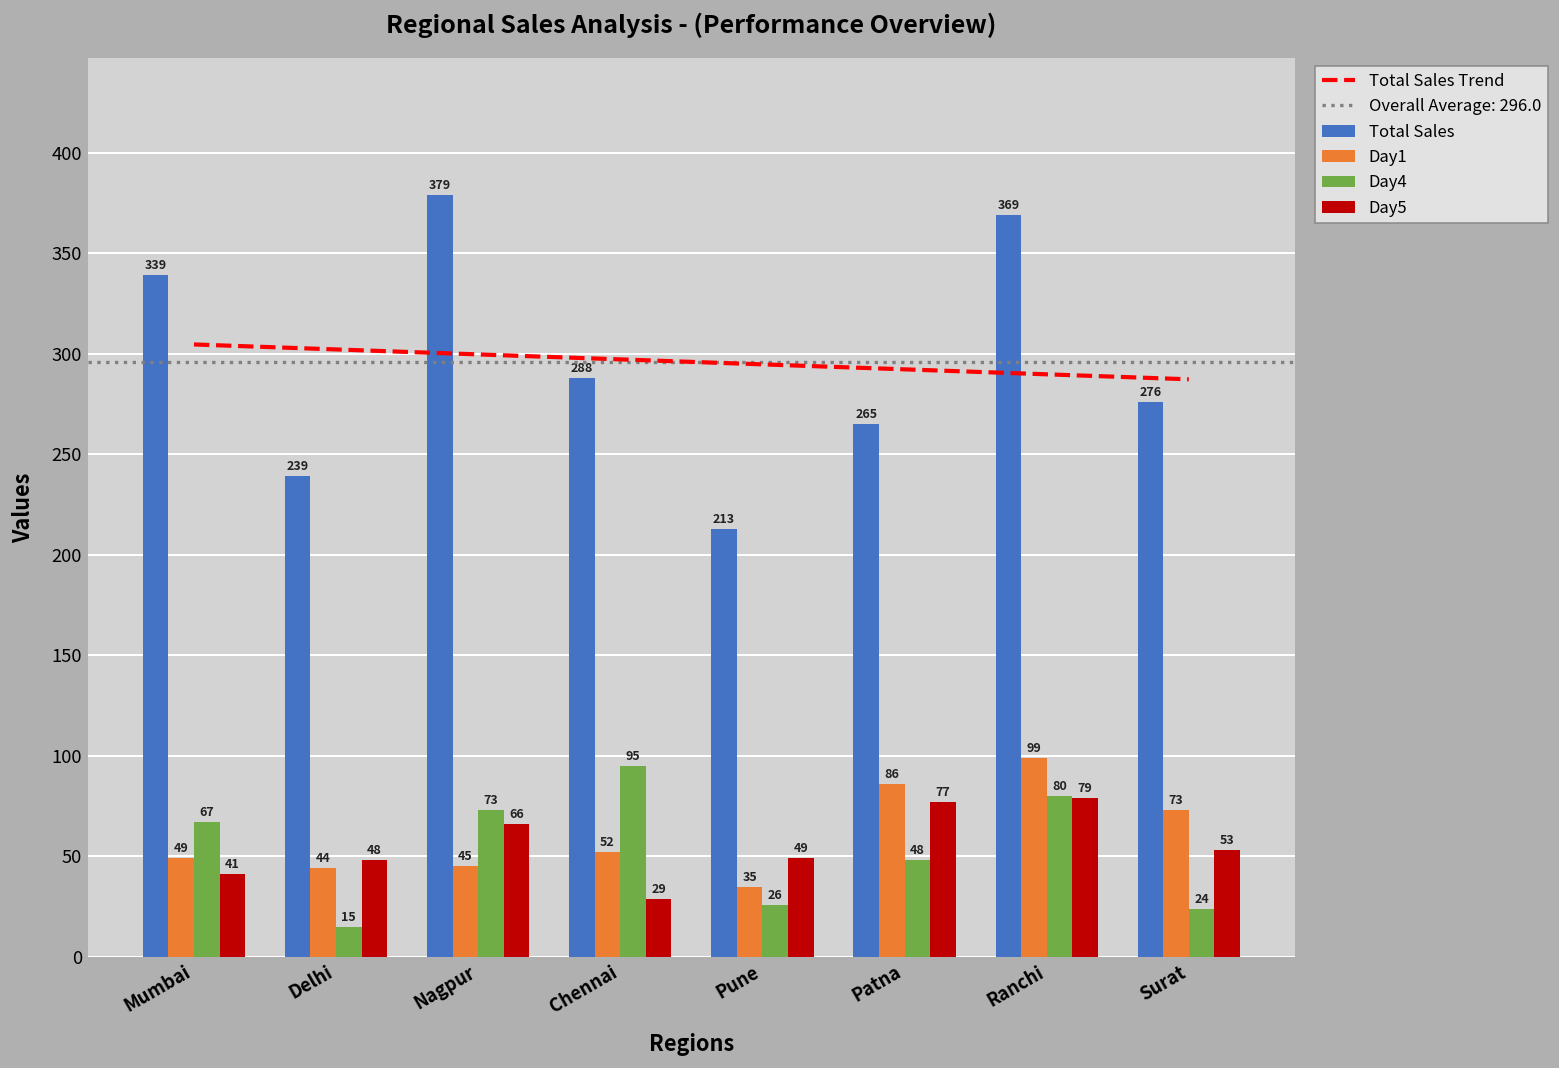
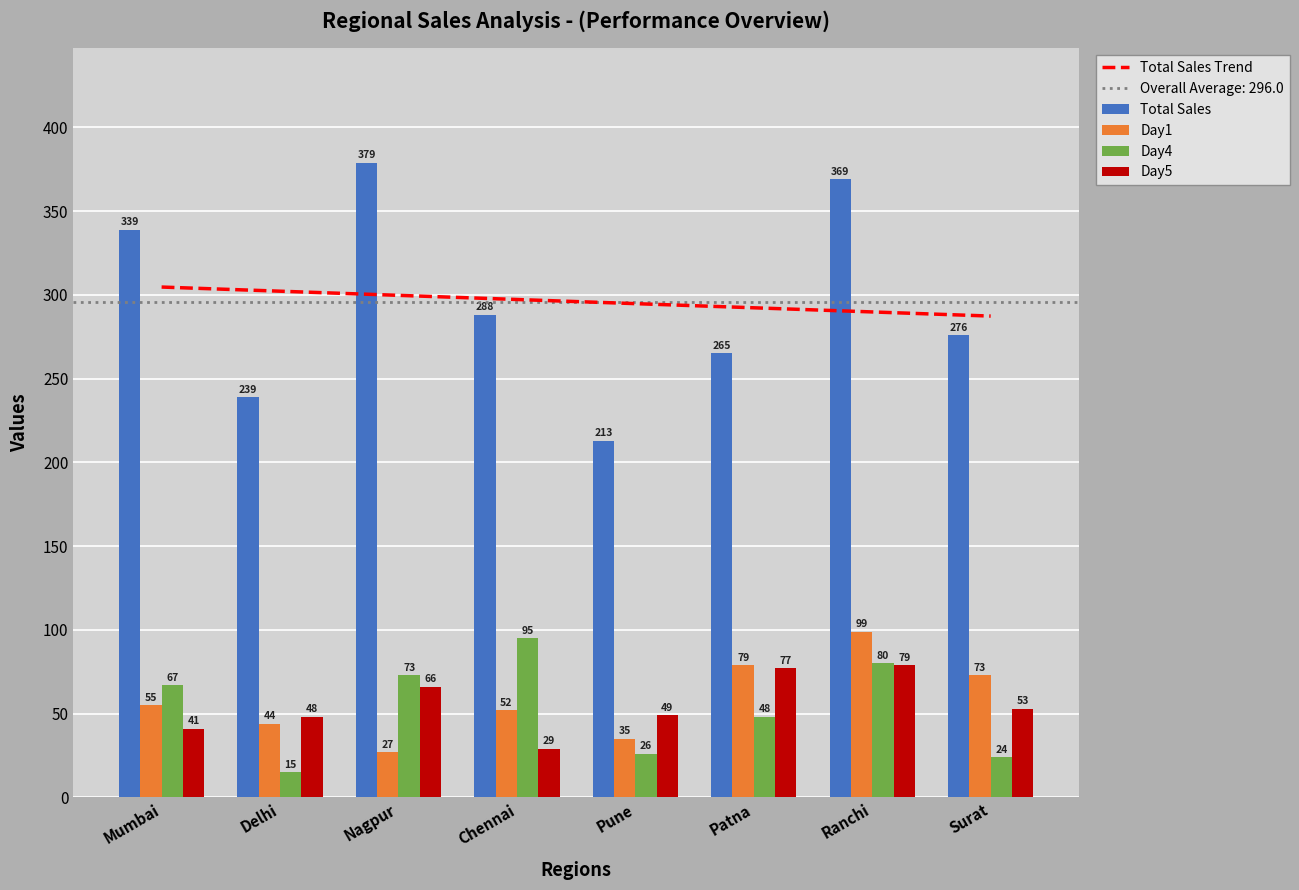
Day1, Mumbai: 49 -> 55
Day1, Nagpur: 45 -> 27
Day1, Patna: 86 -> 79
